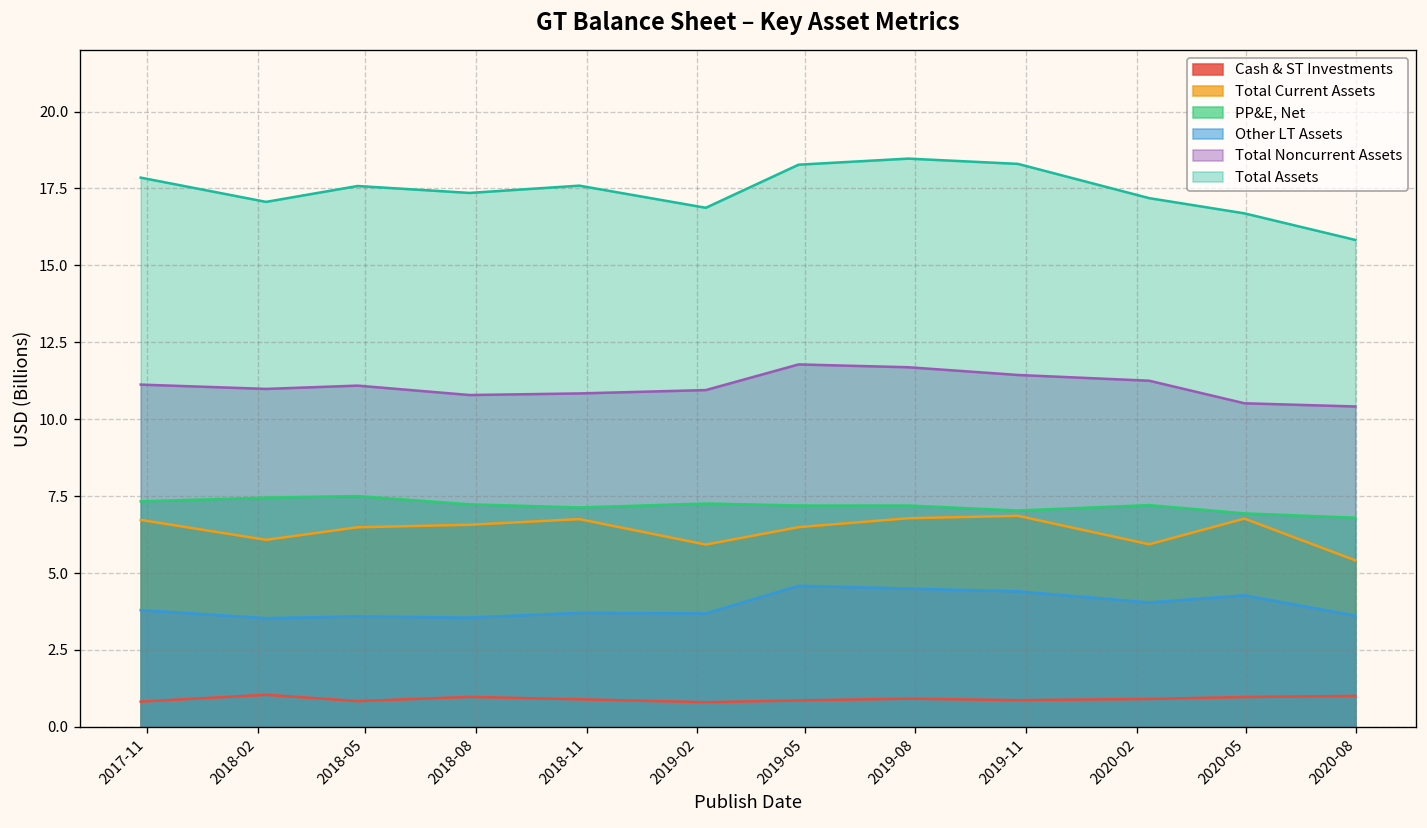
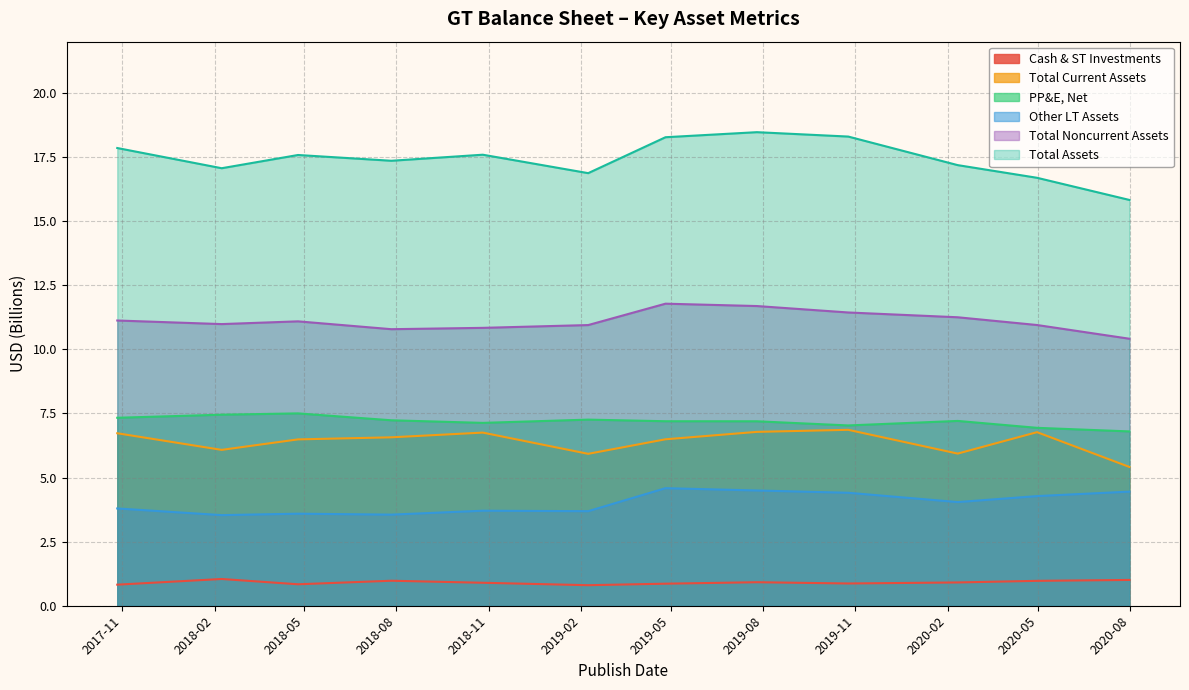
Total Noncurrent Assets, 2020-05: 10.5 -> 10.9
Other LT Assets, 2020-08: 3.6 -> 4.5
